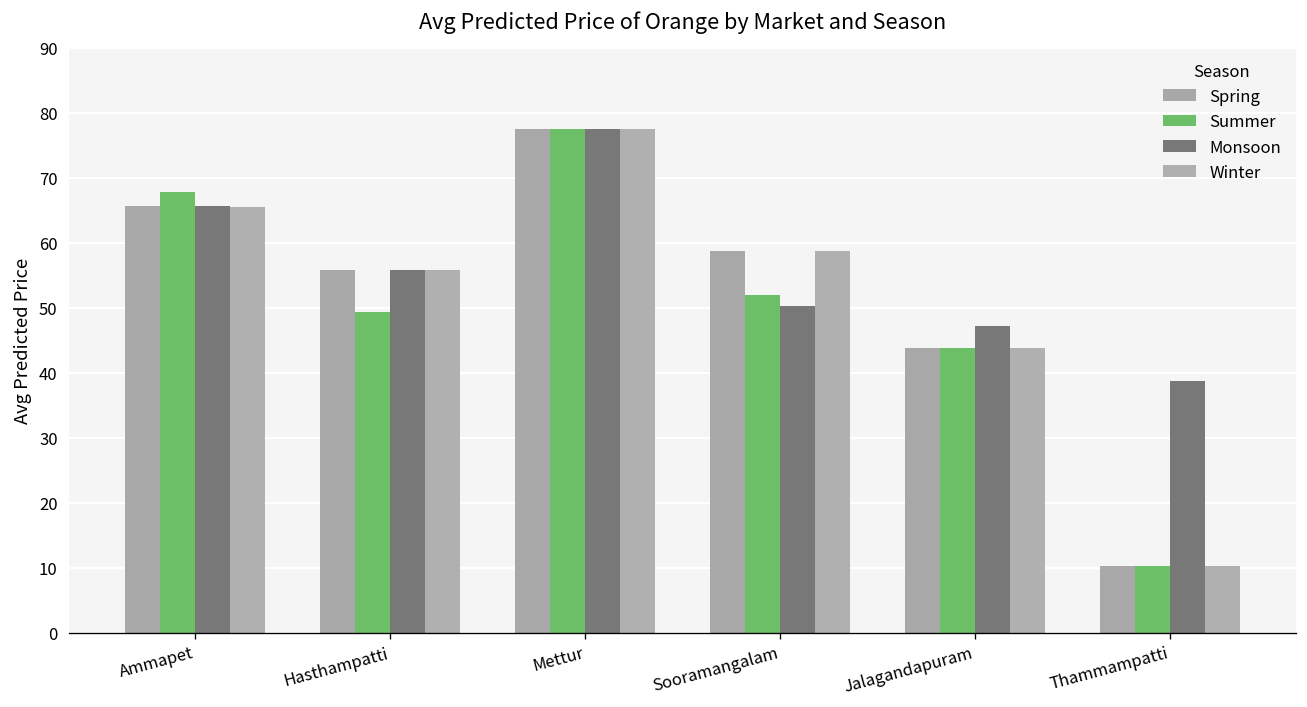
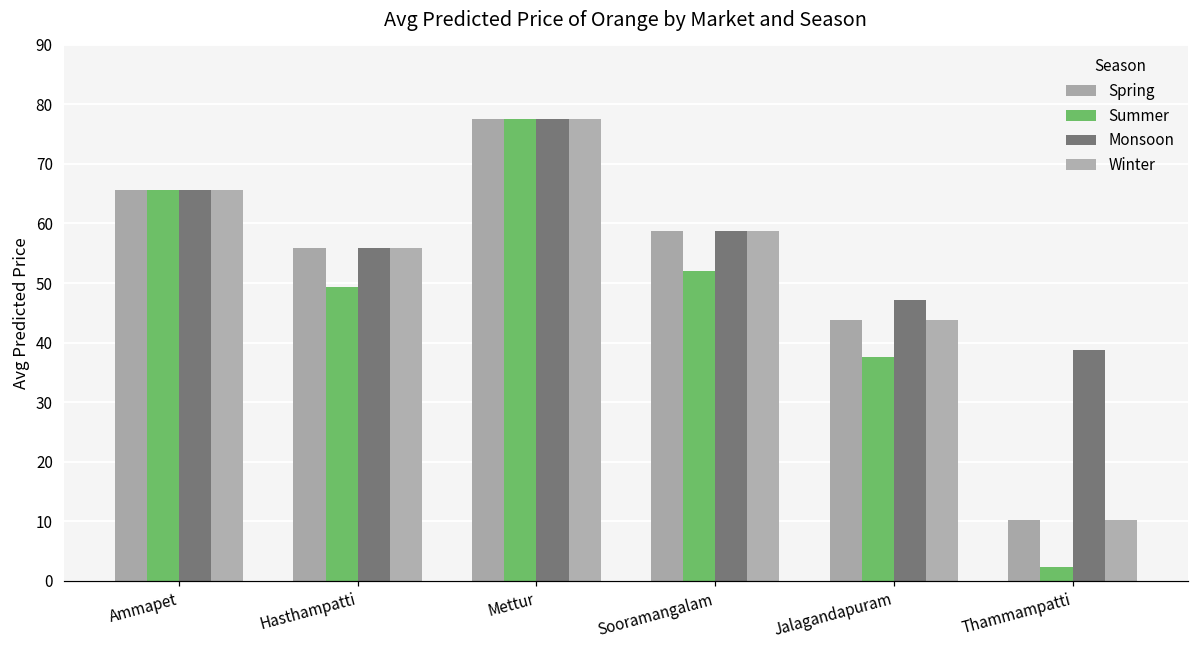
Summer, Ammapet: 68 -> 66
Monsoon, Sooramangalam: 50 -> 59
Summer, Jalagandapuram: 44 -> 38
Summer, Thammampatti: 10 -> 2
